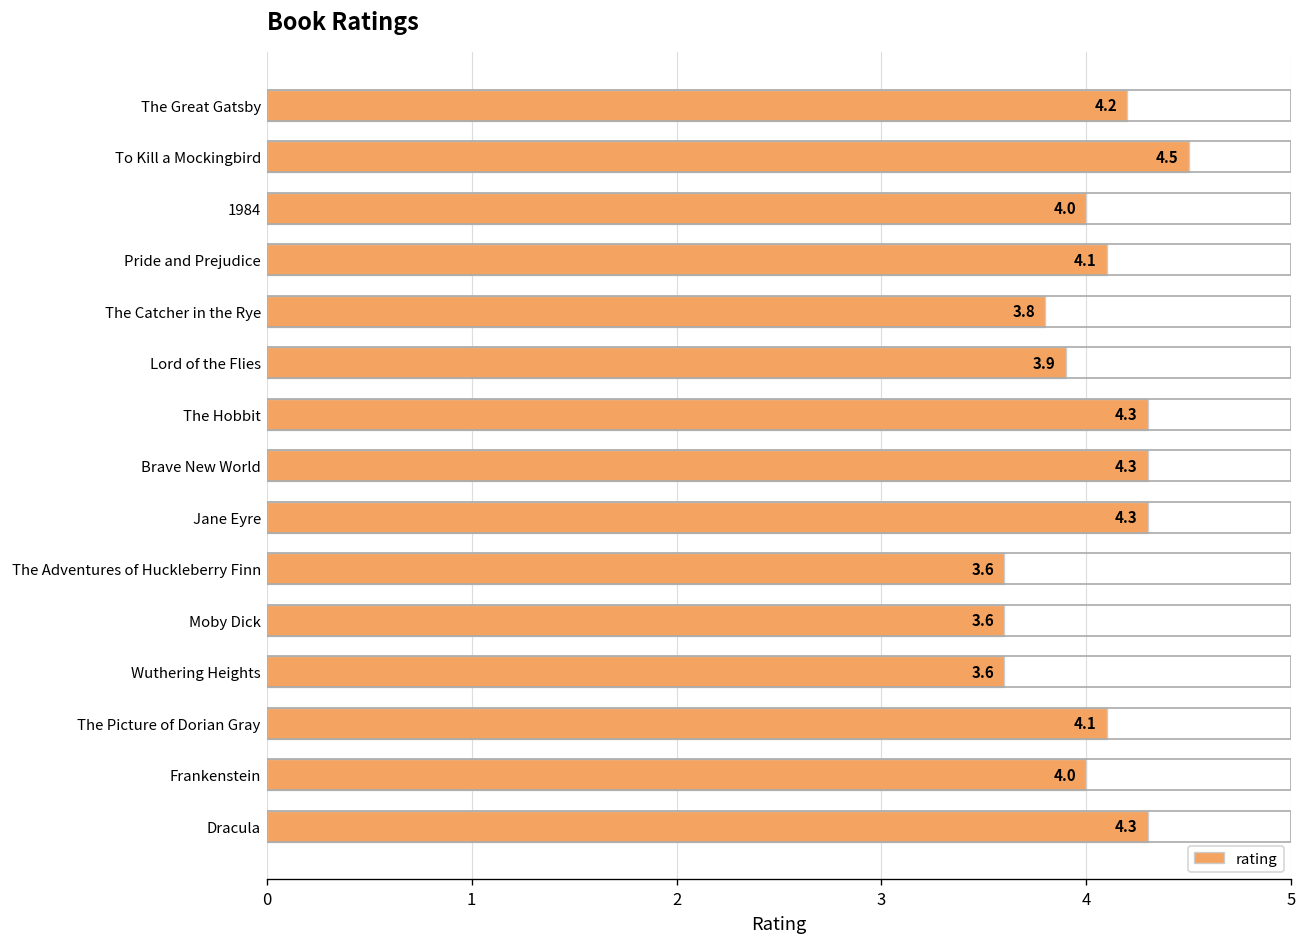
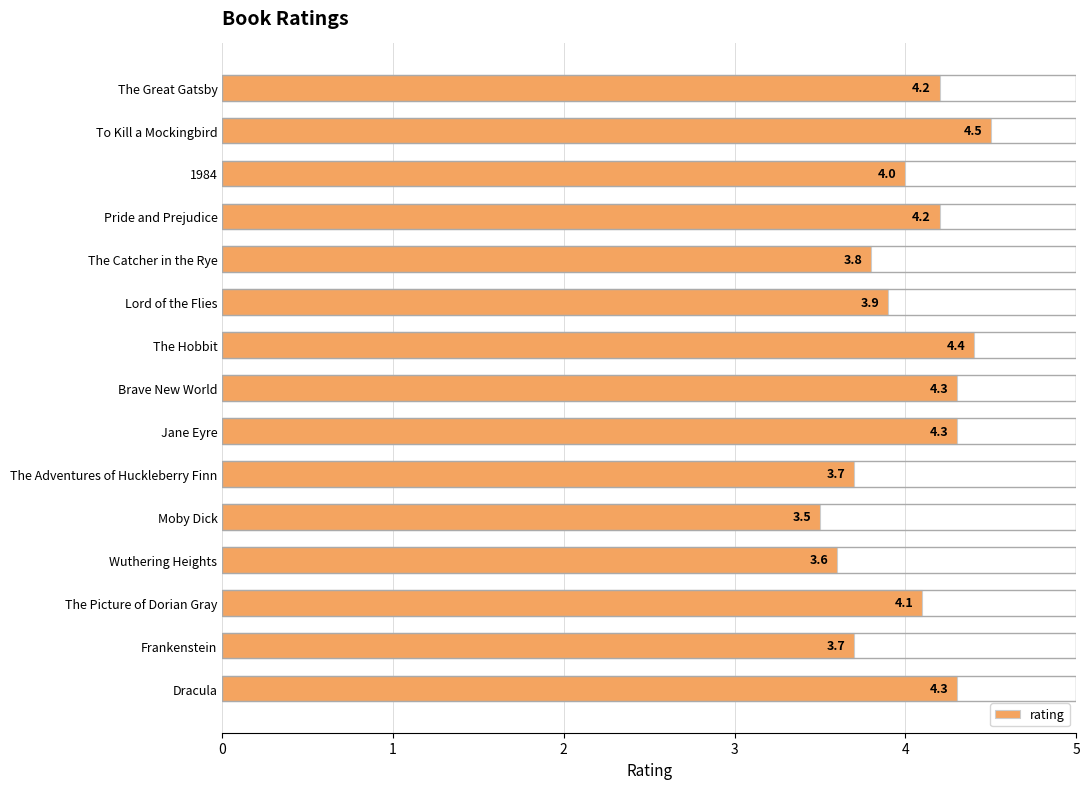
Pride and Prejudice: 4.1 -> 4.2
The Hobbit: 4.3 -> 4.4
The Adventures of Huckleberry Finn: 3.6 -> 3.7
Moby Dick: 3.6 -> 3.5
Frankenstein: 4.0 -> 3.7
